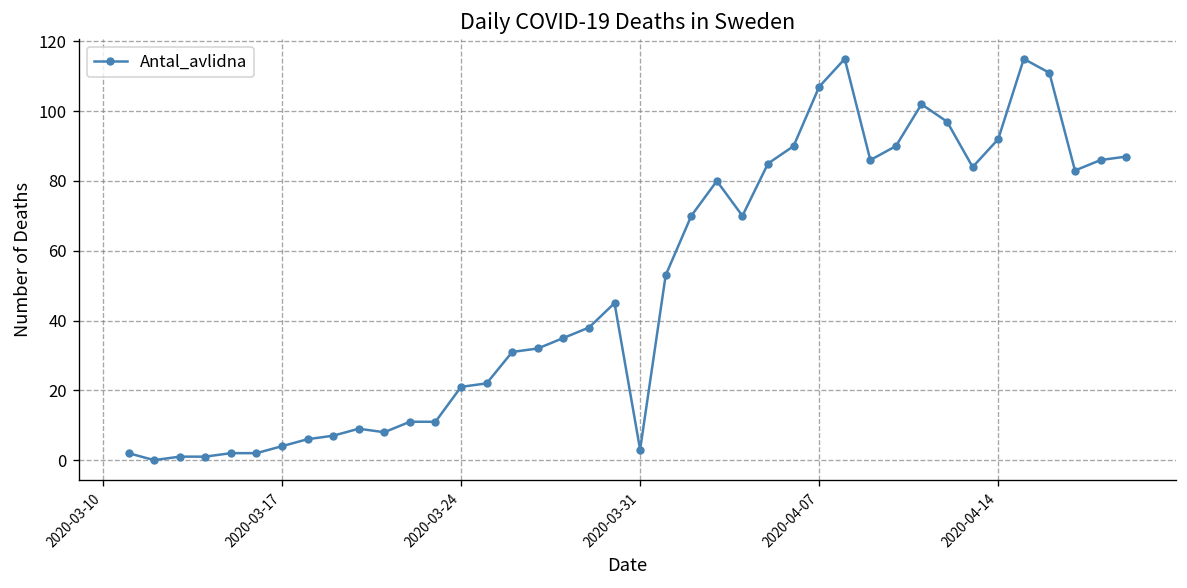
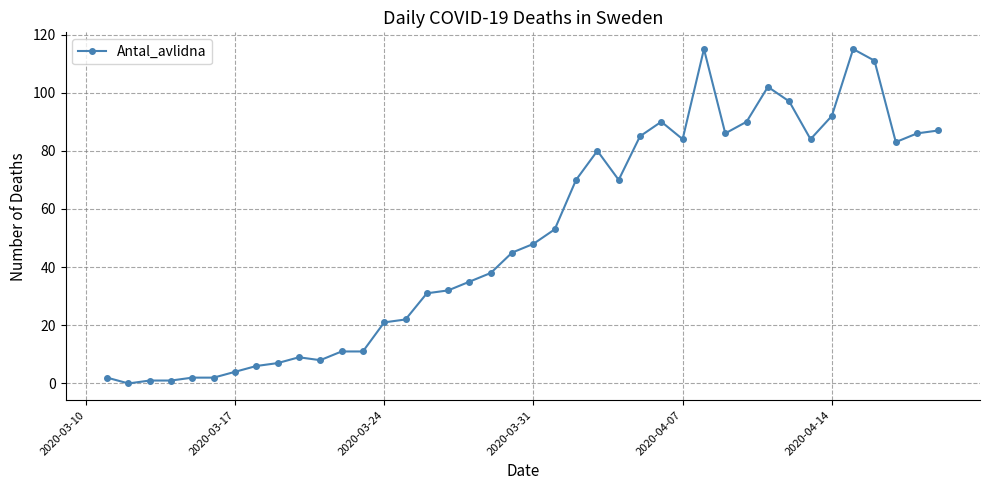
2020-03-31: 3 -> 48
2020-04-07: 107 -> 84
